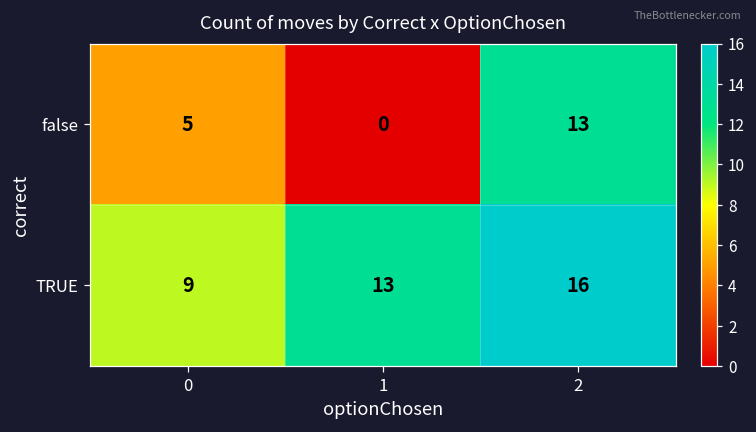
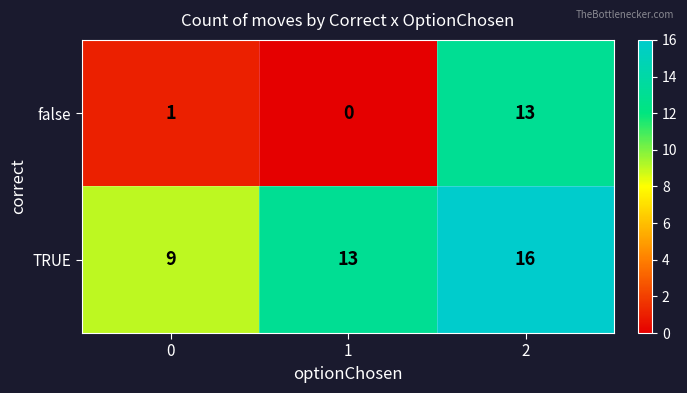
false, 0: 5 -> 1
